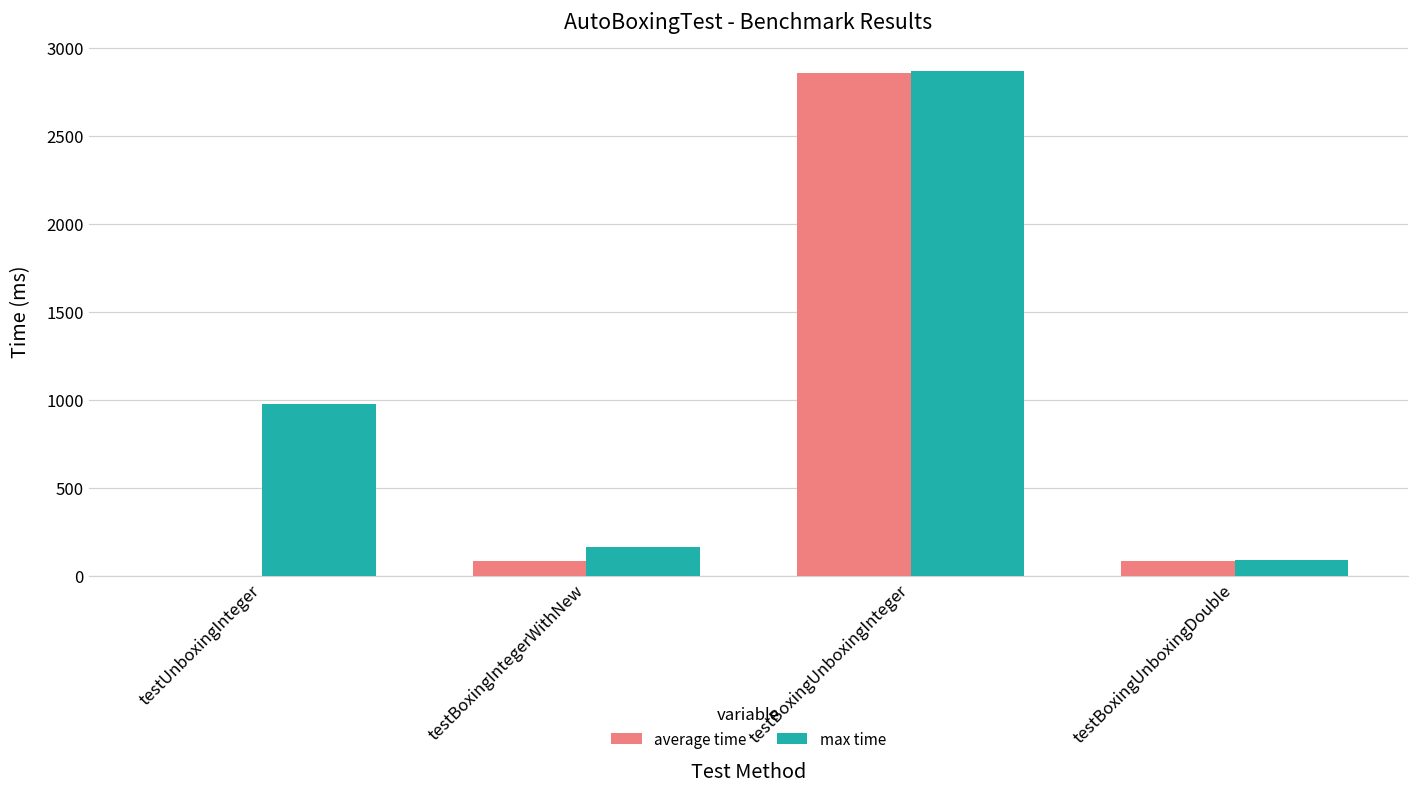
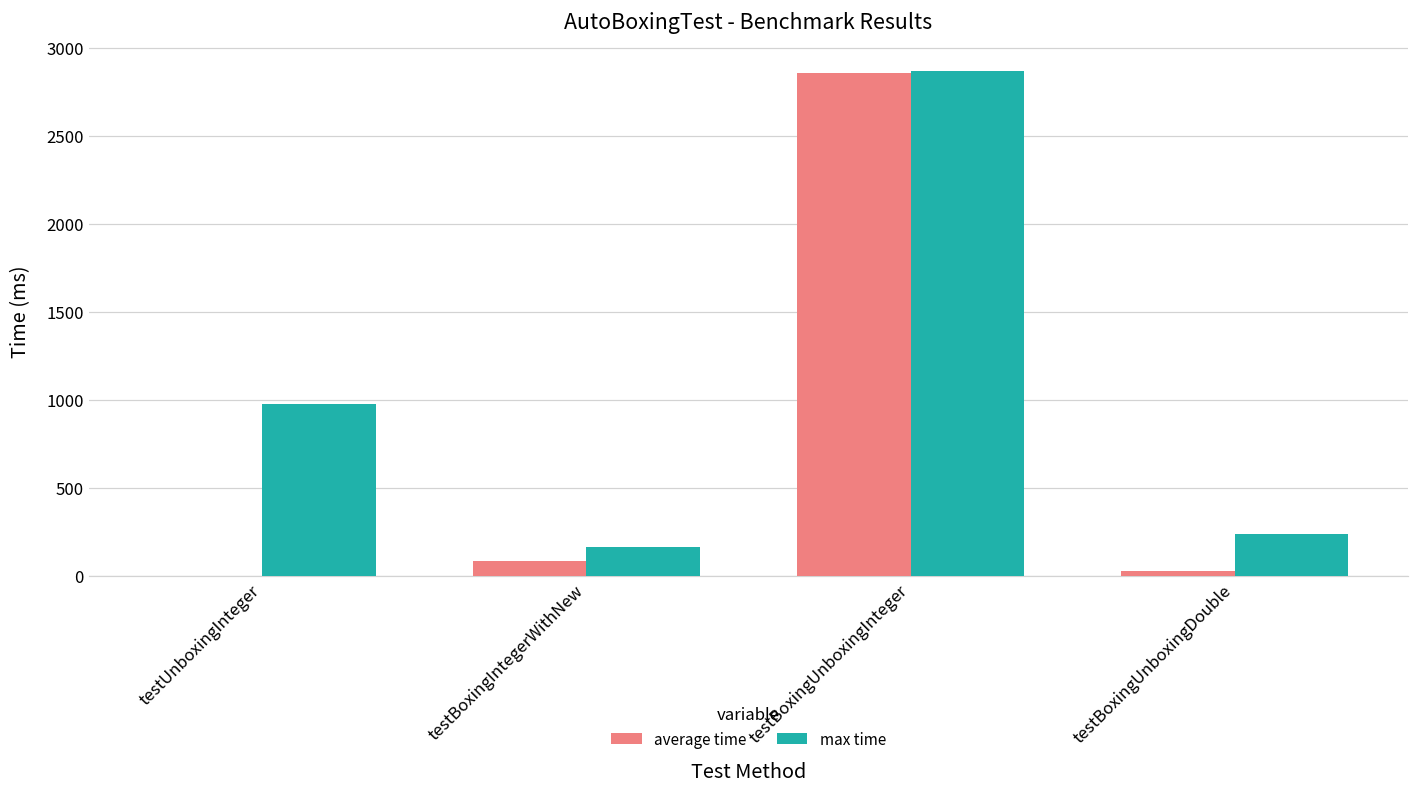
average time, testBoxingUnboxingDouble: 80 -> 30
max time, testBoxingUnboxingDouble: 90 -> 240
